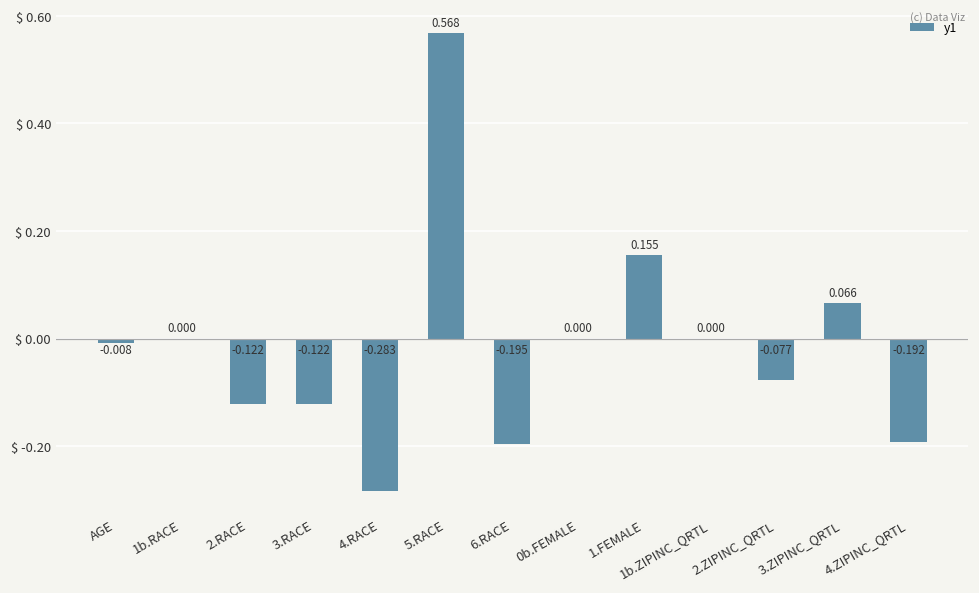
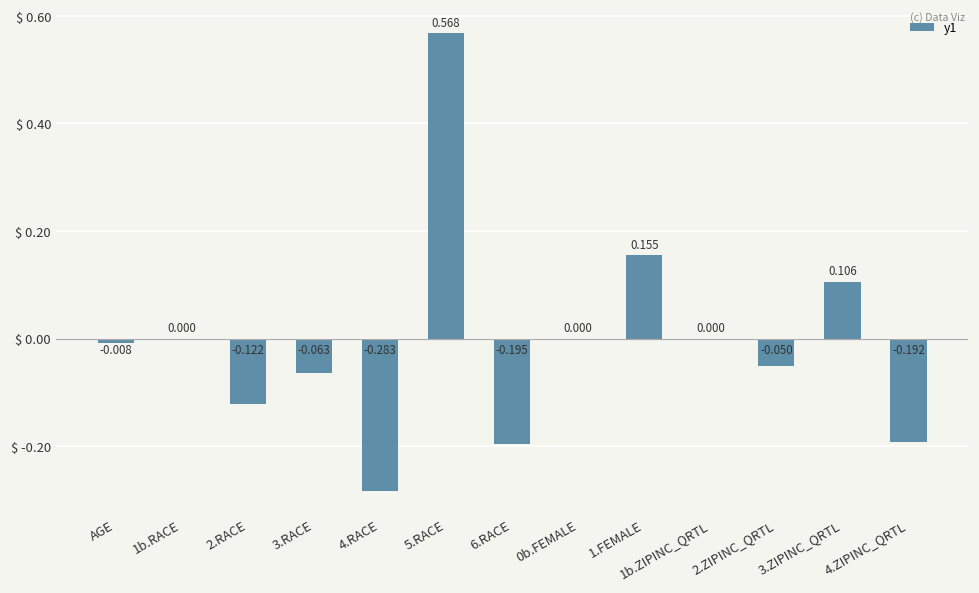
3.RACE: -0.122 -> -0.063
2.ZIPINC_QRTL: -0.077 -> -0.050
3.ZIPINC_QRTL: 0.066 -> 0.106
